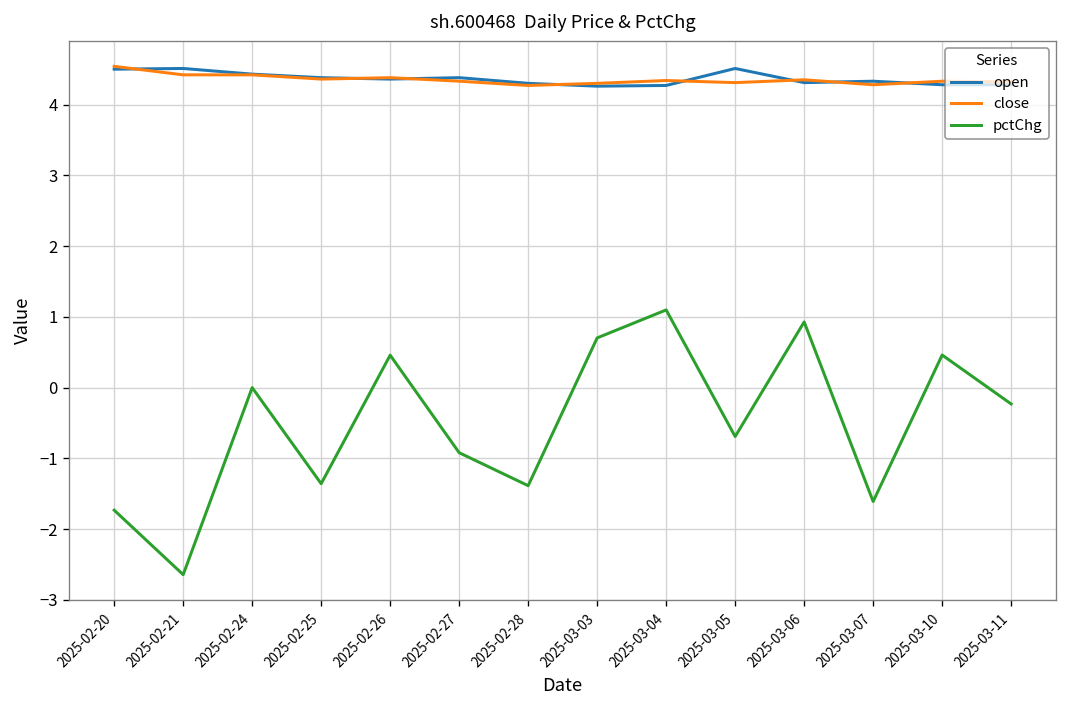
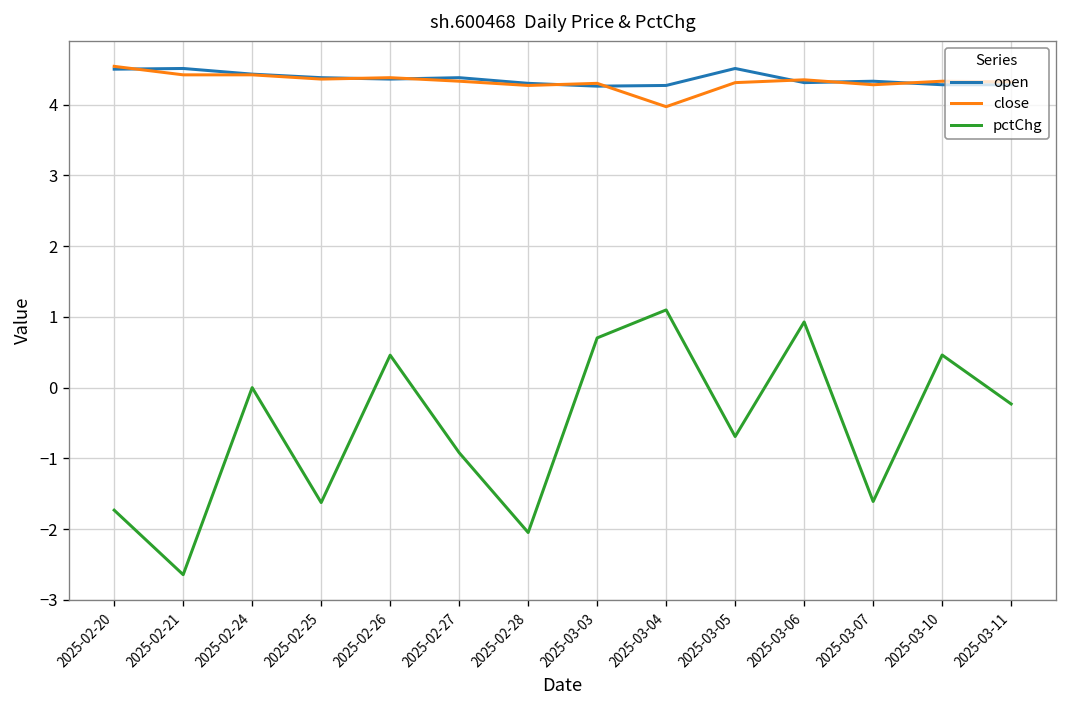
pctChg, 2025-02-25: -1.4 -> -1.6
pctChg, 2025-02-28: -1.4 -> -2.0
close, 2025-03-04: 4.3 -> 4.0
